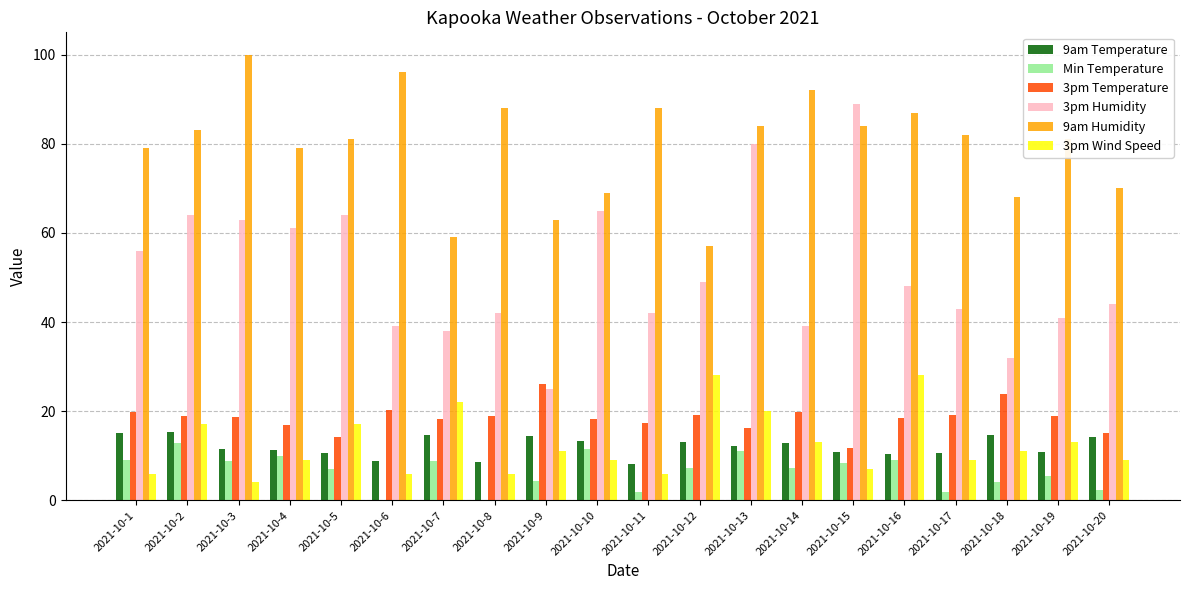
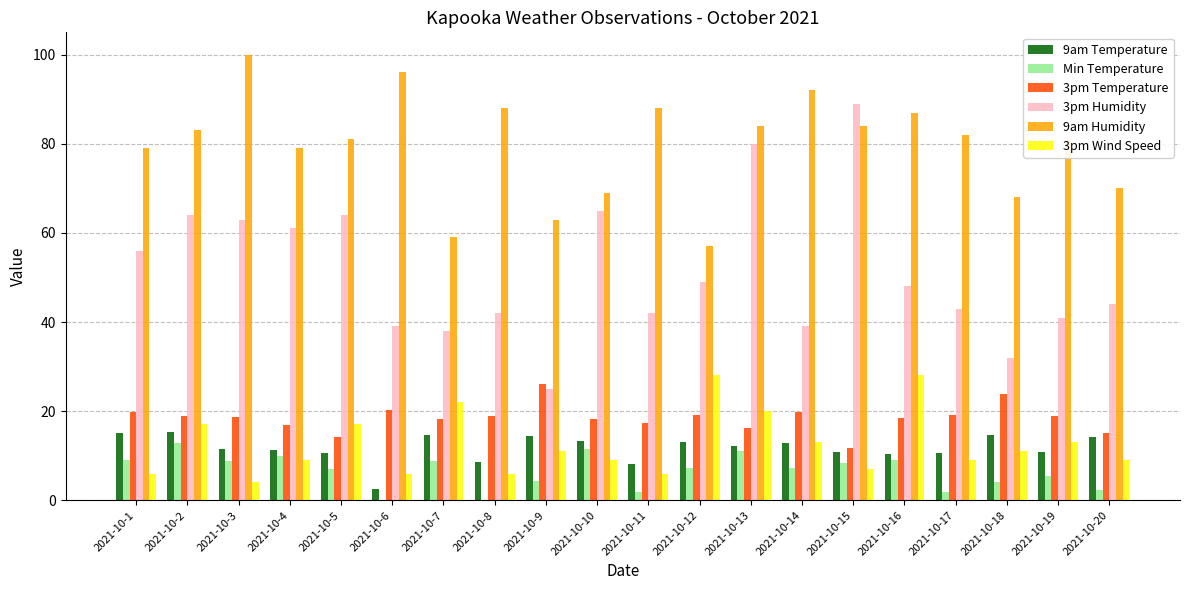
9am Temperature, 2021-10-6: 9 -> 3
